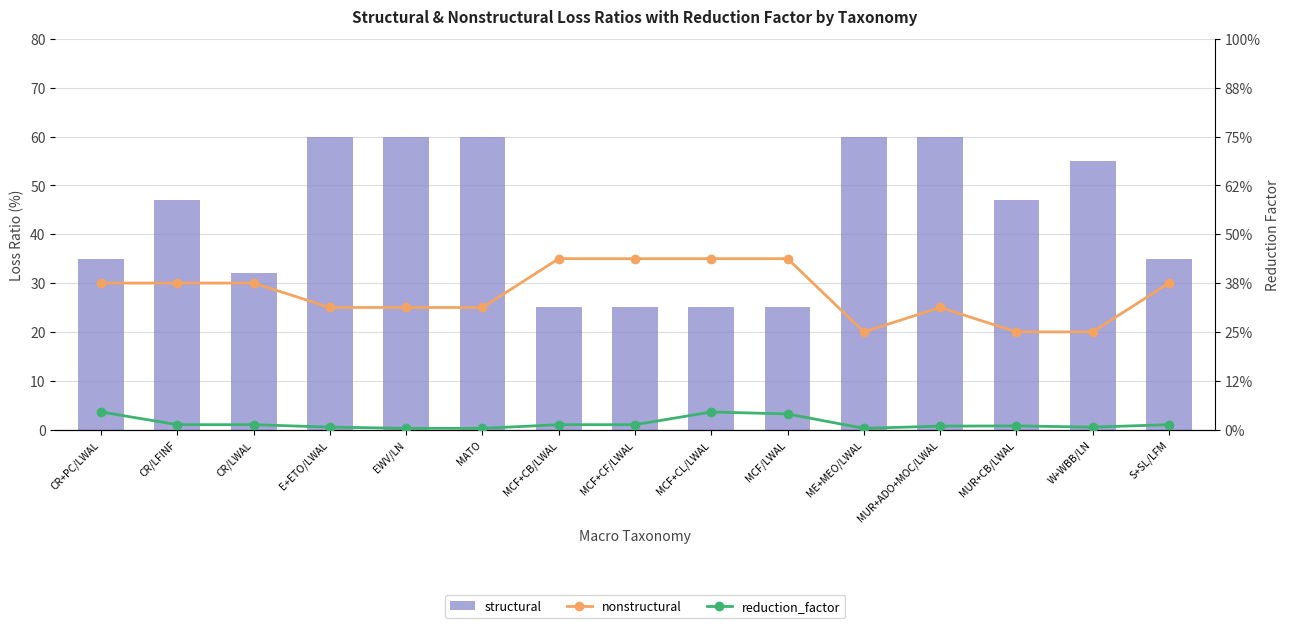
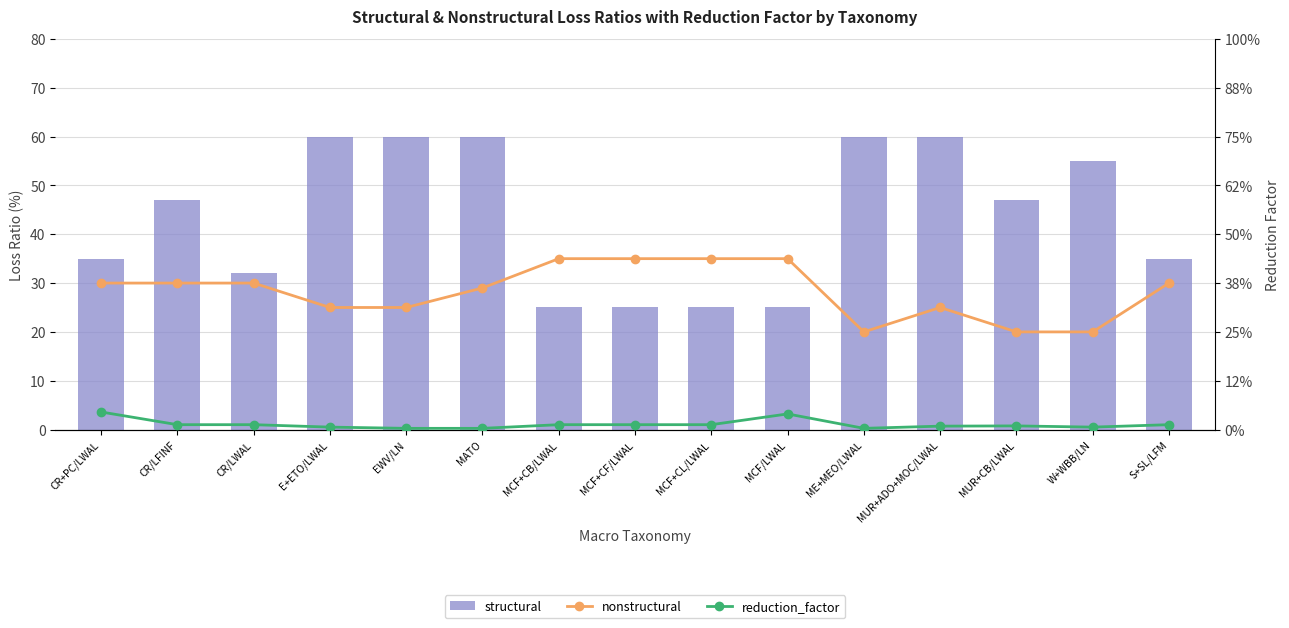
nonstructural, MATO: 31% -> 36%
reduction_factor, MCF+CL/LWAL: 5% -> 1%
